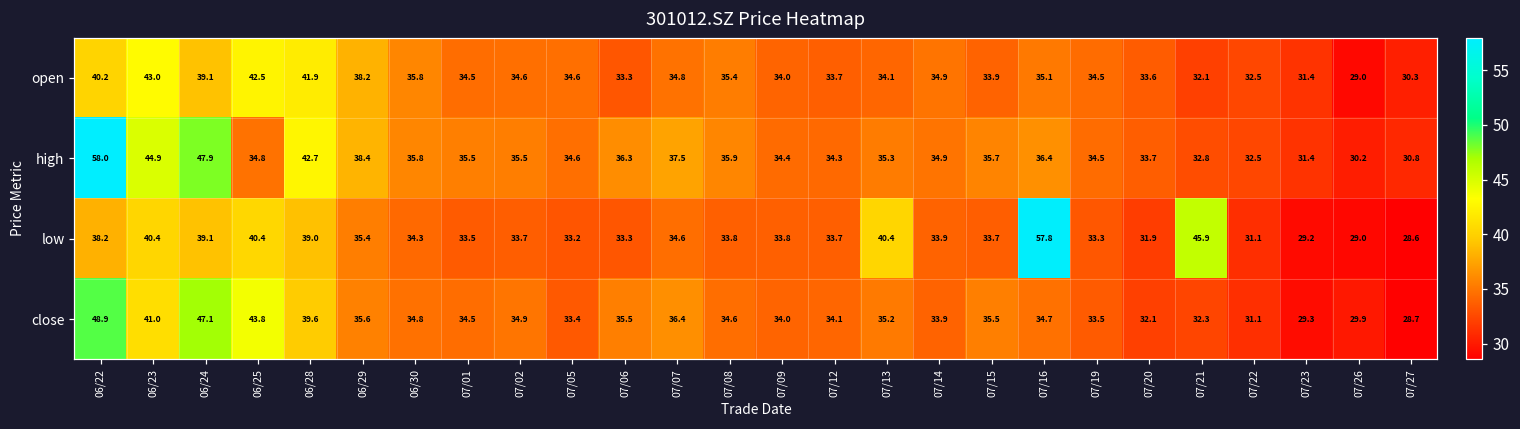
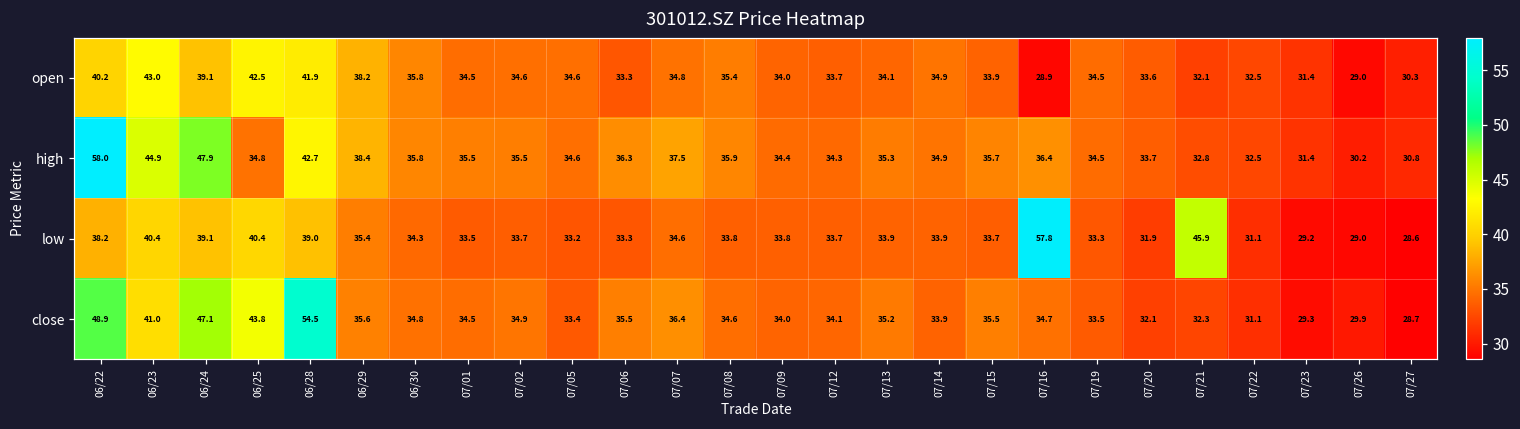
open, 07/16: 35.1 -> 28.9
low, 07/13: 40.4 -> 33.9
close, 06/28: 39.6 -> 54.5
